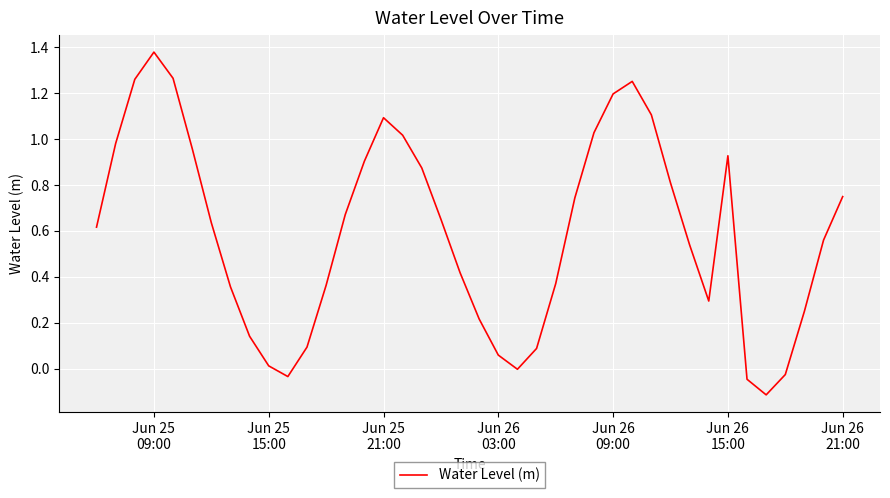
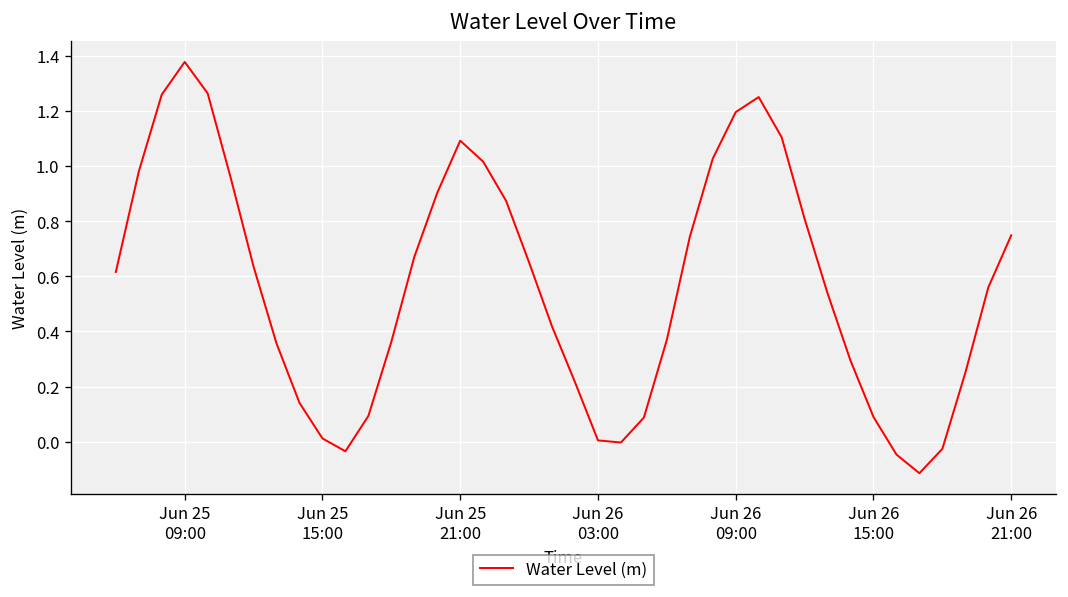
Jun 26 03:00: 0.06 -> 0.00
Jun 26 15:00: 0.93 -> 0.09
